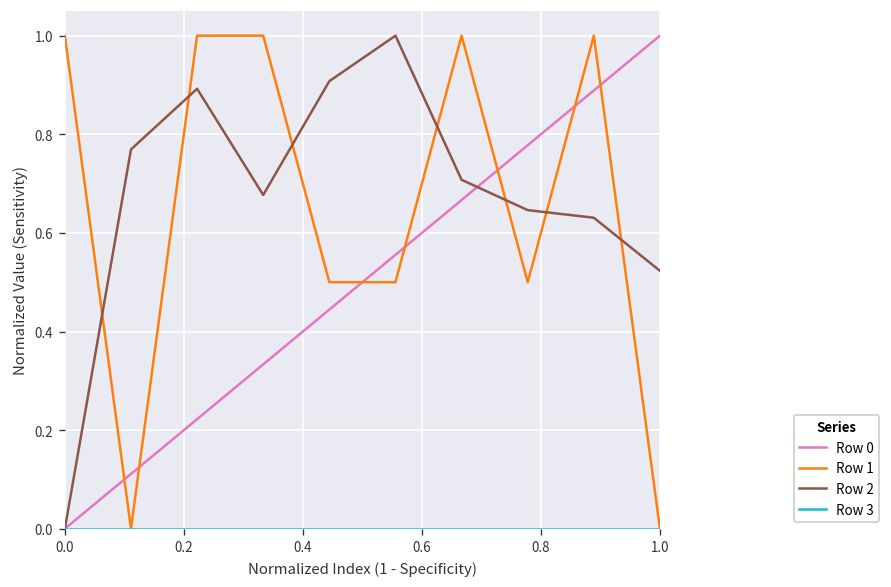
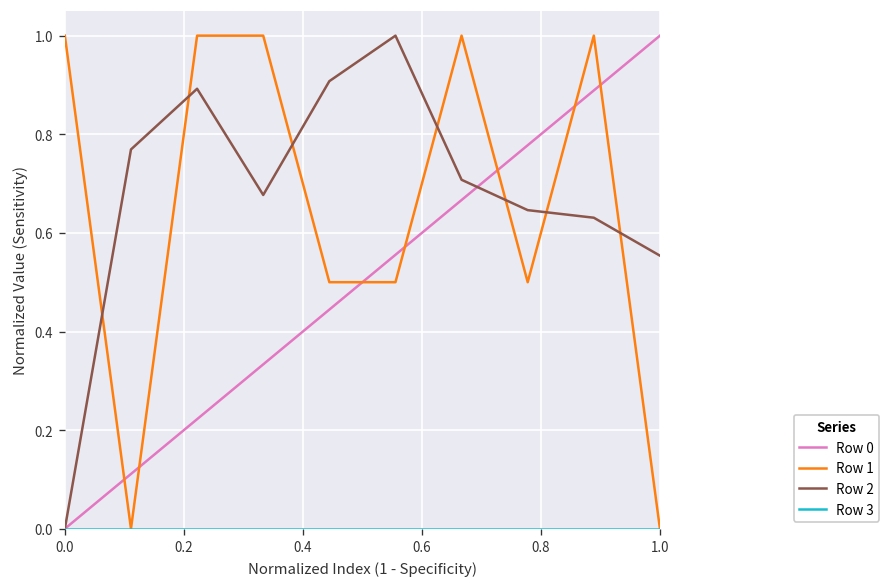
Row 2, 1.0: 0.52 -> 0.55
